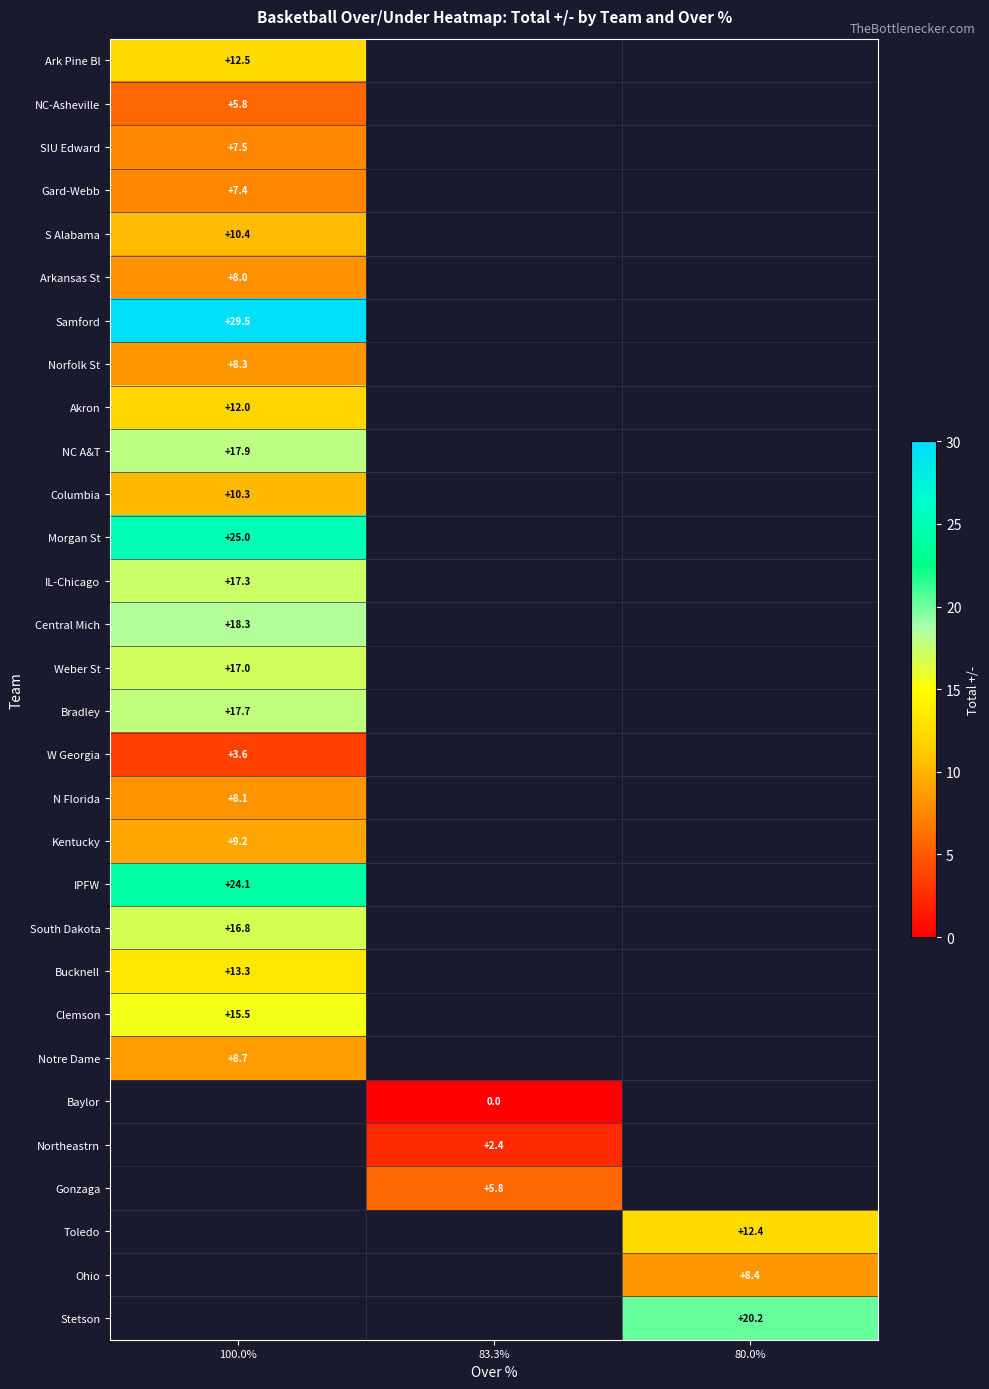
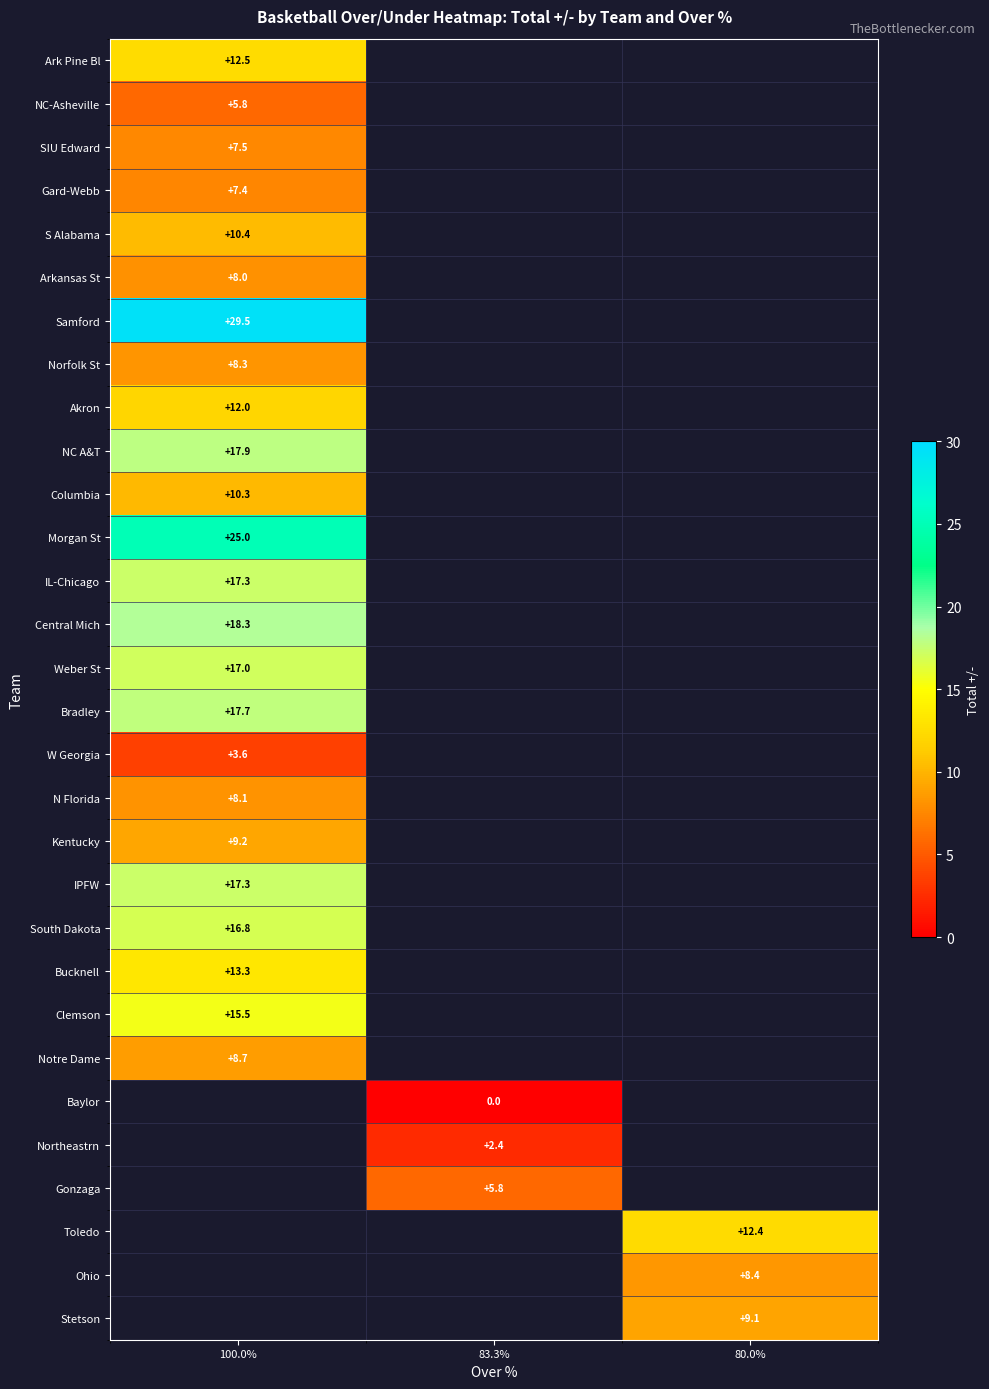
IPFW, 100.0%: +24.1 -> +17.3
Stetson, 80.0%: +20.2 -> +9.1
